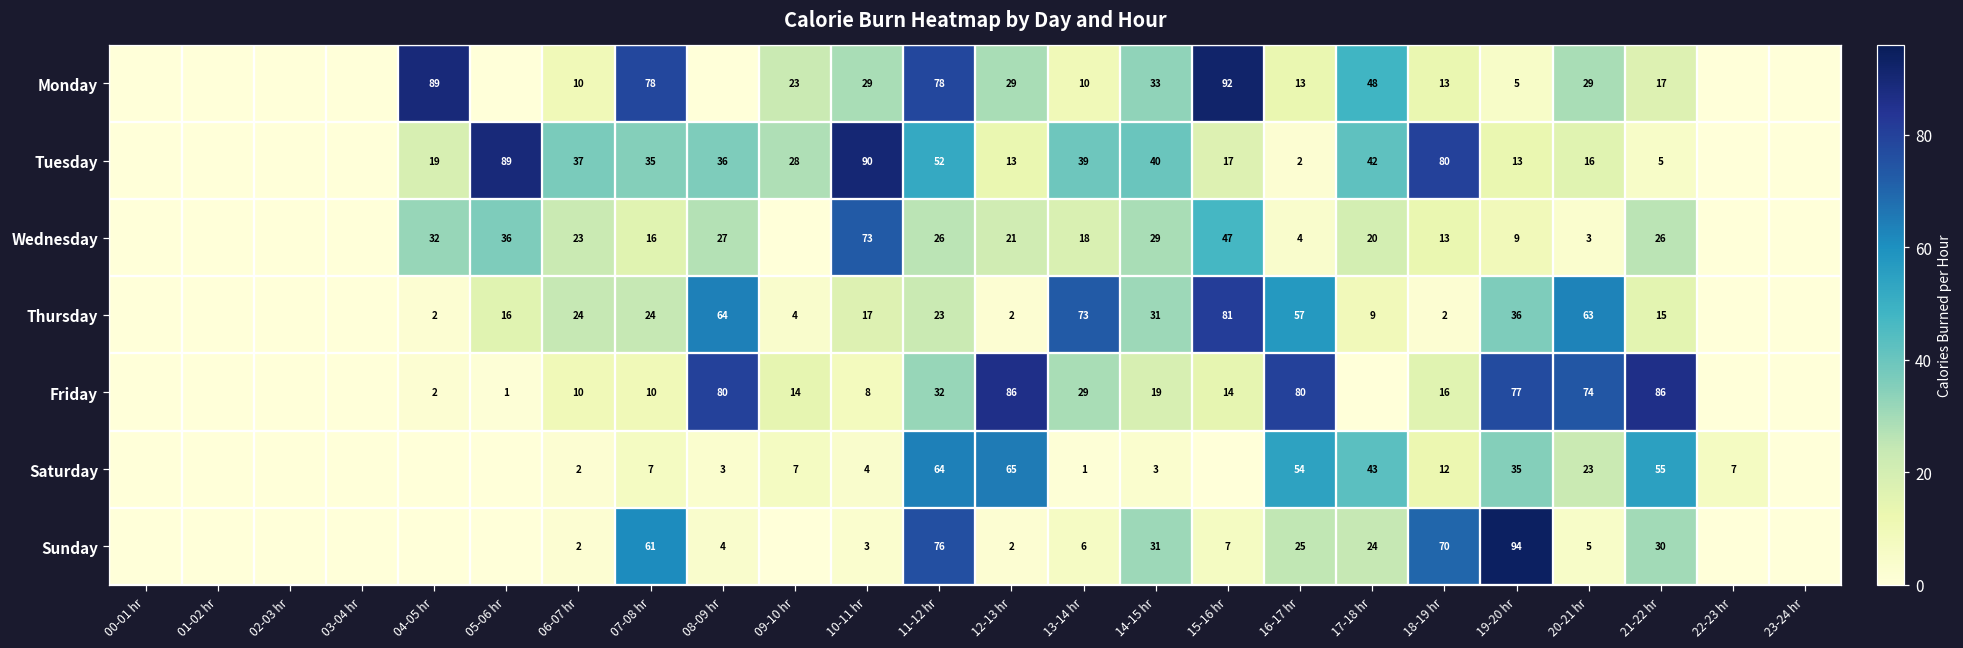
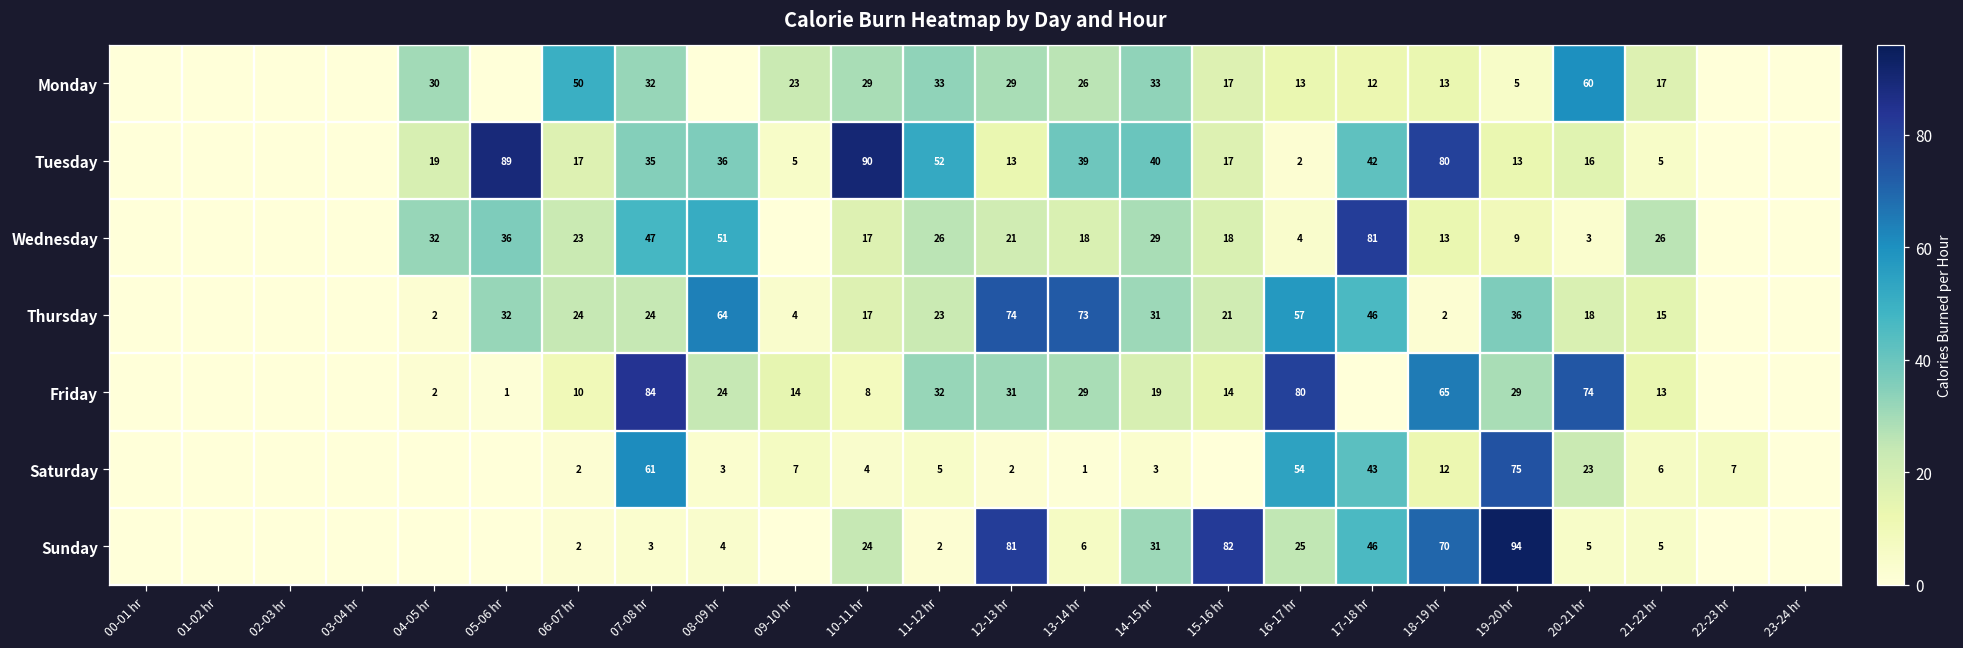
Monday, 04-05 hr: 89 -> 30
Monday, 06-07 hr: 10 -> 50
Monday, 07-08 hr: 78 -> 32
Monday, 11-12 hr: 78 -> 33
Monday, 13-14 hr: 10 -> 26
Monday, 15-16 hr: 92 -> 17
Monday, 17-18 hr: 48 -> 12
Monday, 20-21 hr: 29 -> 60
Tuesday, 06-07 hr: 37 -> 17
Tuesday, 09-10 hr: 28 -> 5
Wednesday, 07-08 hr: 16 -> 47
Wednesday, 08-09 hr: 27 -> 51
Wednesday, 10-11 hr: 73 -> 17
Wednesday, 15-16 hr: 47 -> 18
Wednesday, 17-18 hr: 20 -> 81
Thursday, 05-06 hr: 16 -> 32
Thursday, 12-13 hr: 2 -> 74
Thursday, 15-16 hr: 81 -> 21
Thursday, 17-18 hr: 9 -> 46
Thursday, 20-21 hr: 63 -> 18
Friday, 07-08 hr: 10 -> 84
Friday, 08-09 hr: 80 -> 24
Friday, 12-13 hr: 86 -> 31
Friday, 18-19 hr: 16 -> 65
Friday, 19-20 hr: 77 -> 29
Friday, 21-22 hr: 86 -> 13
Saturday, 07-08 hr: 7 -> 61
Saturday, 11-12 hr: 64 -> 5
Saturday, 12-13 hr: 65 -> 2
Saturday, 19-20 hr: 35 -> 75
Saturday, 21-22 hr: 55 -> 6
Sunday, 07-08 hr: 61 -> 3
Sunday, 10-11 hr: 3 -> 24
Sunday, 11-12 hr: 76 -> 2
Sunday, 12-13 hr: 2 -> 81
Sunday, 15-16 hr: 7 -> 82
Sunday, 17-18 hr: 24 -> 46
Sunday, 21-22 hr: 30 -> 5
